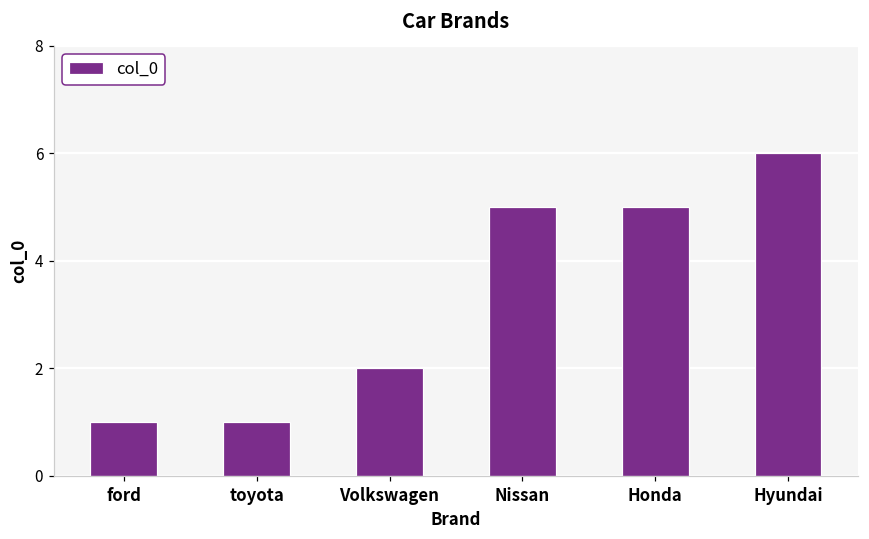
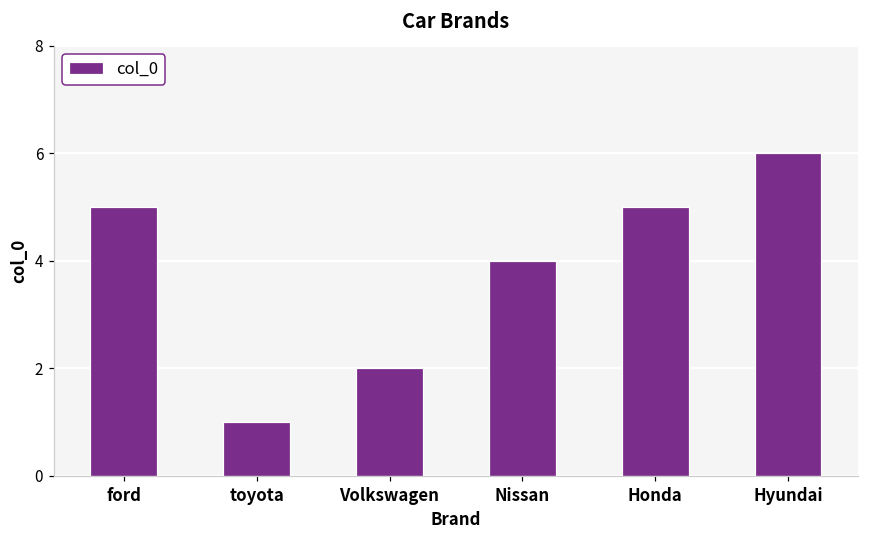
ford: 1 -> 5
Nissan: 5 -> 4
